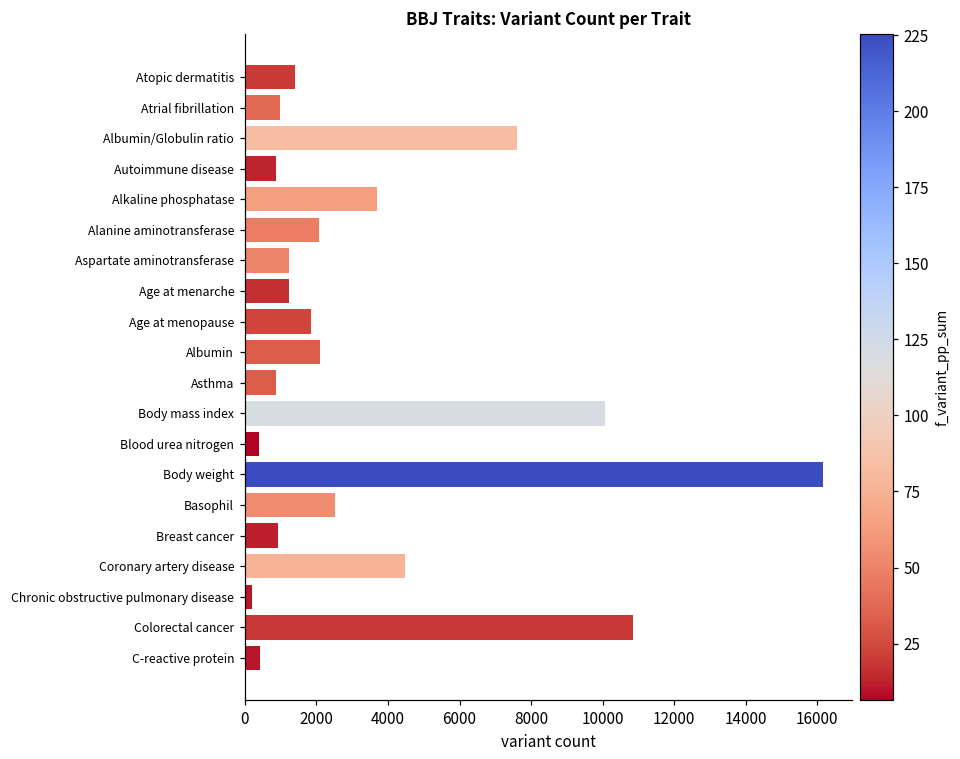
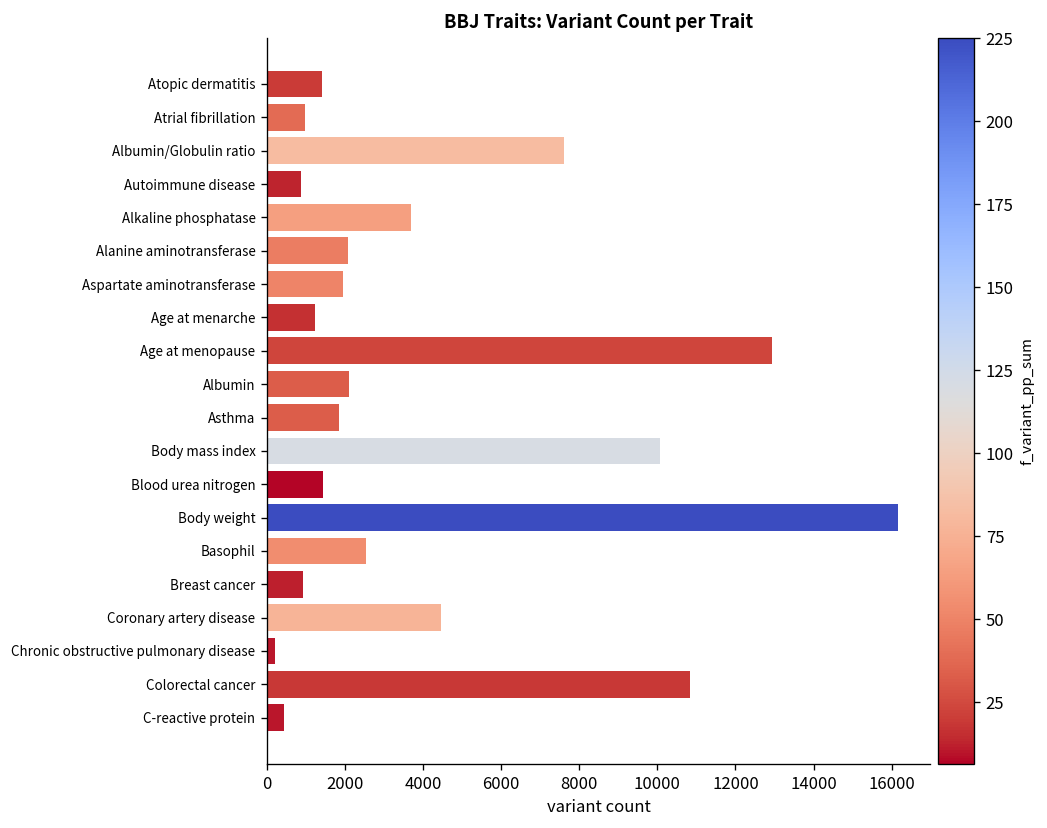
Aspartate aminotransferase: 1200 -> 1900
Age at menopause: 1800 -> 12900
Asthma: 900 -> 1800
Blood urea nitrogen: 400 -> 1400
